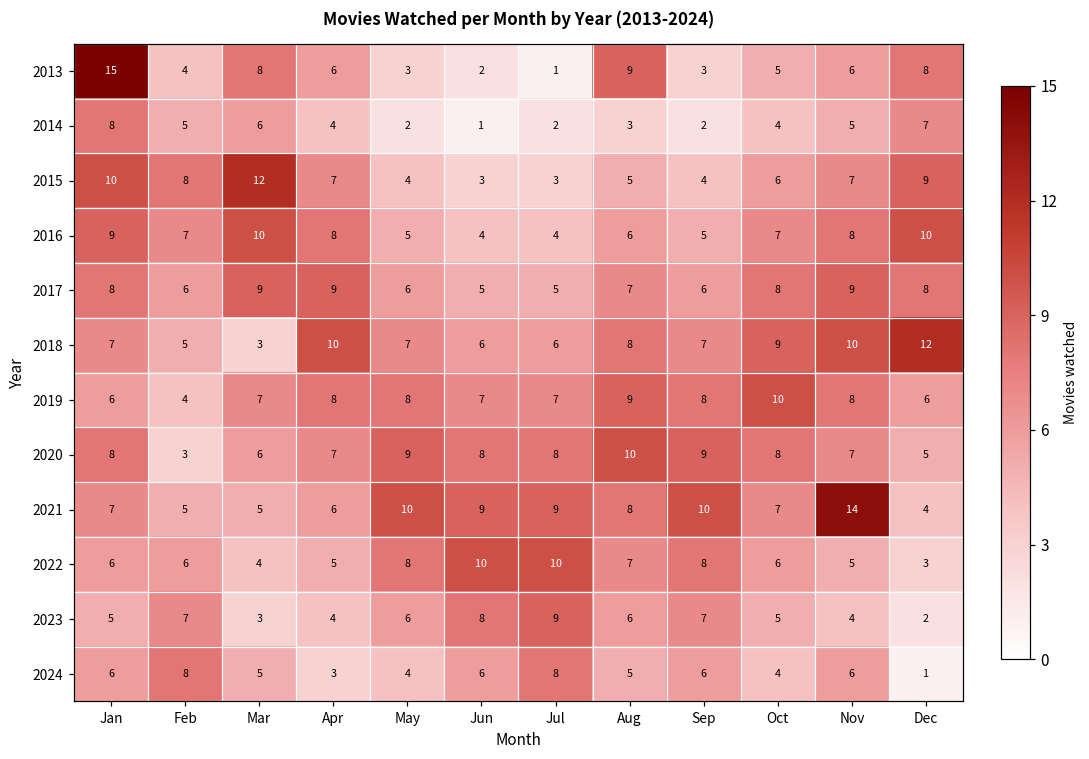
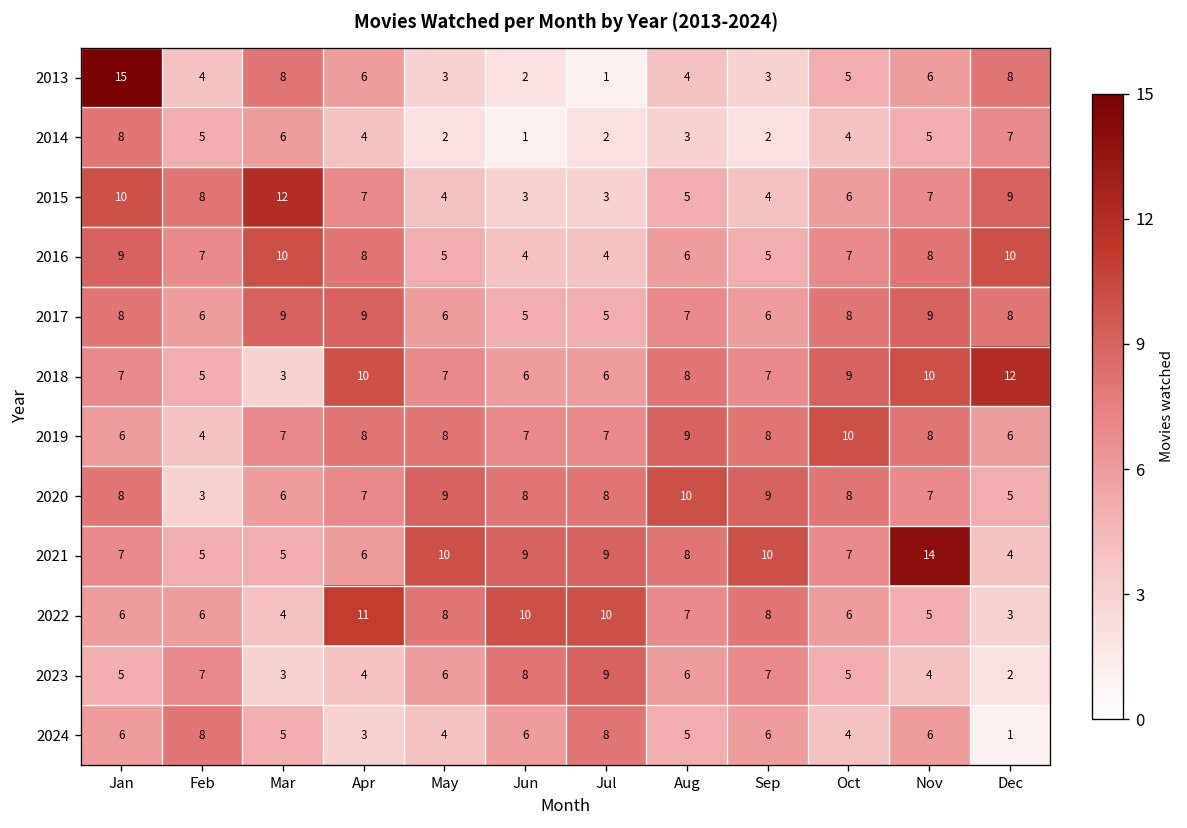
2013, Aug: 9 -> 4
2022, Apr: 5 -> 11
